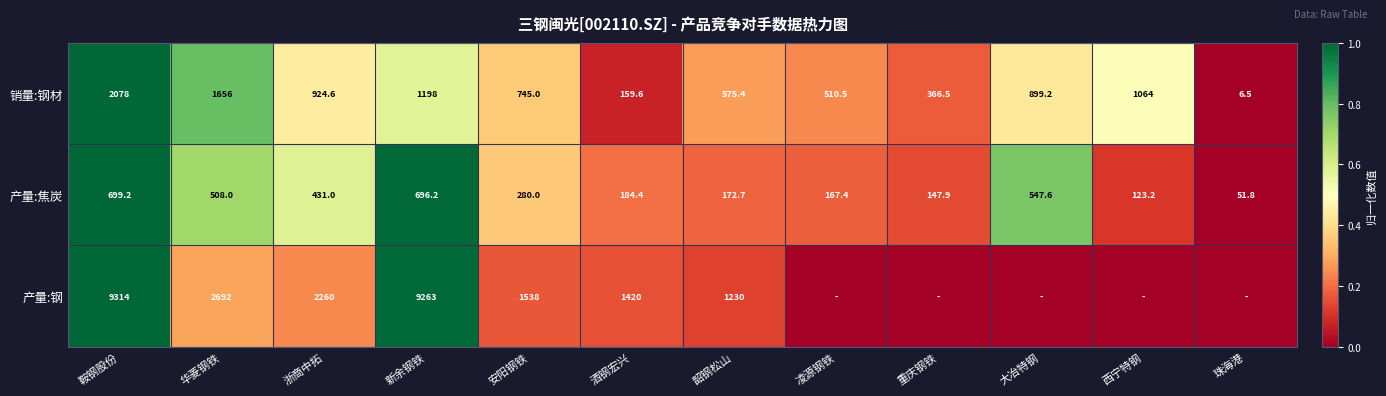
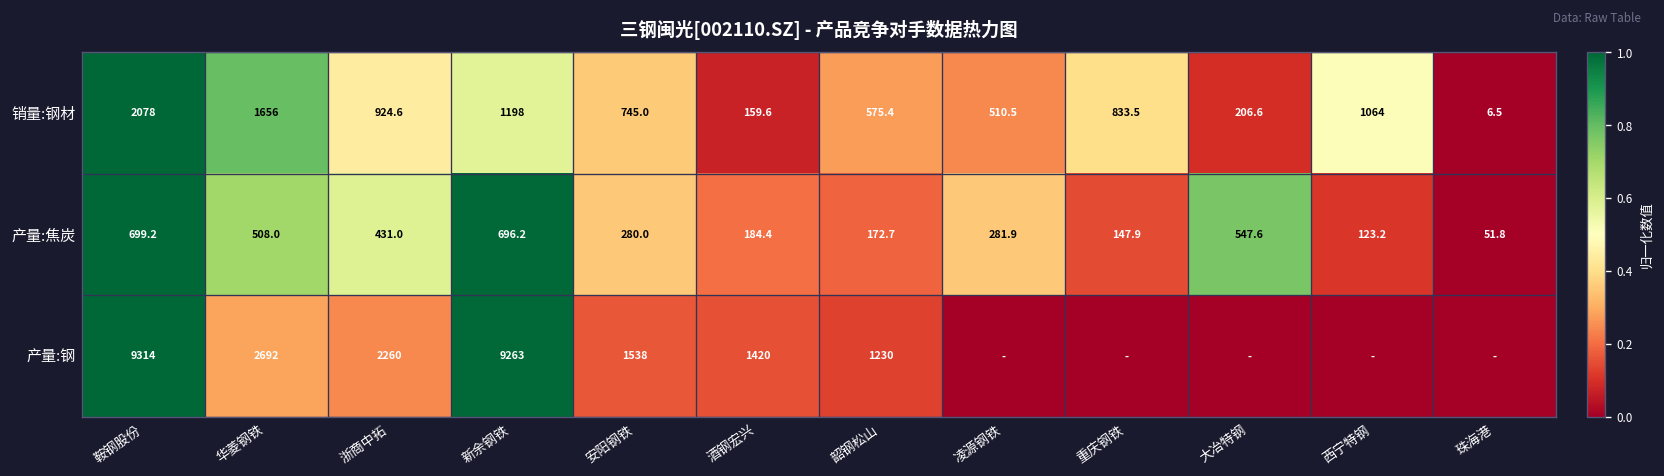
销量:钢材, 重庆钢铁: 366.5 -> 833.5
销量:钢材, 大冶特钢: 899.2 -> 206.6
产量:焦炭, 凌源钢铁: 167.4 -> 281.9
